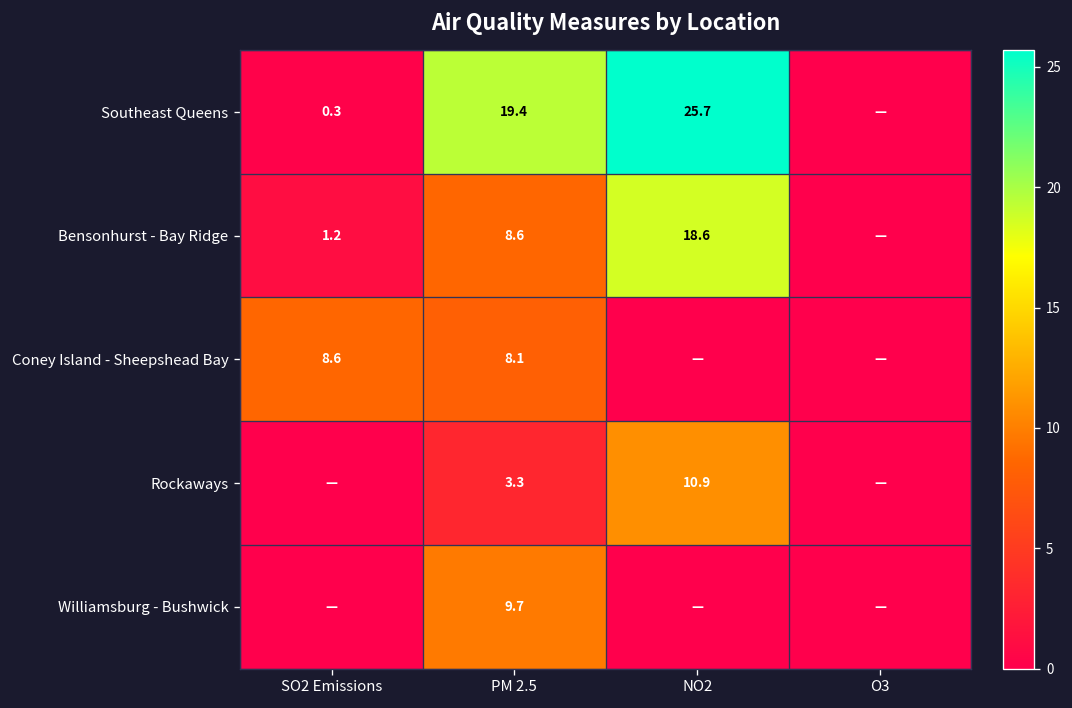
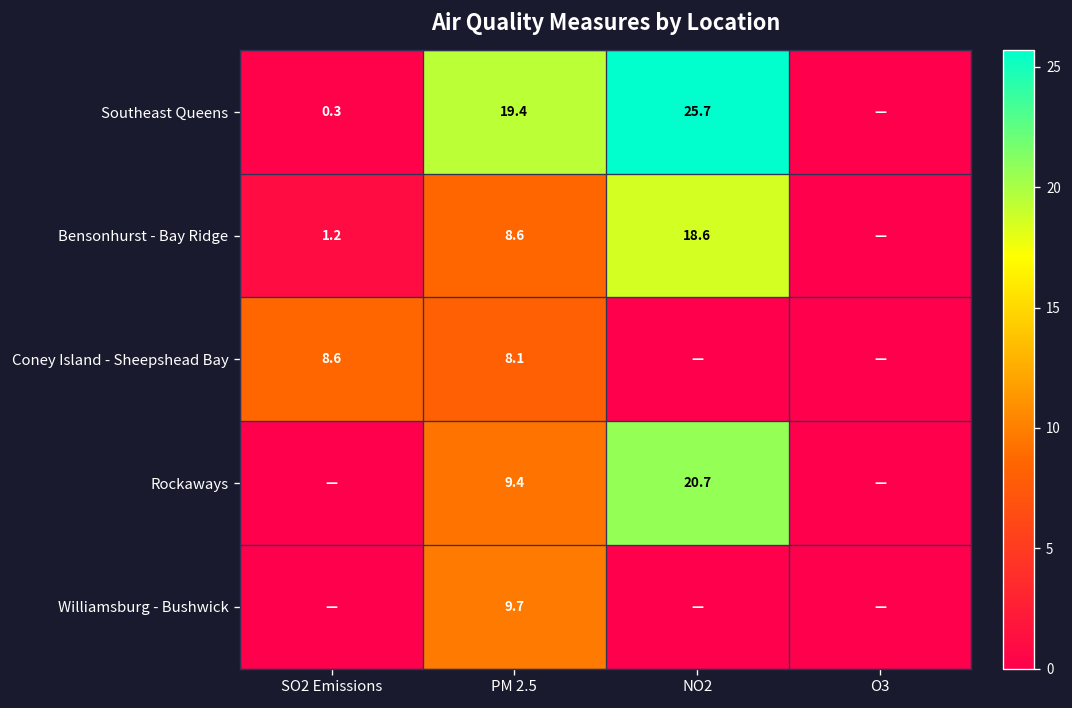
Rockaways, PM 2.5: 3.3 -> 9.4
Rockaways, NO2: 10.9 -> 20.7
